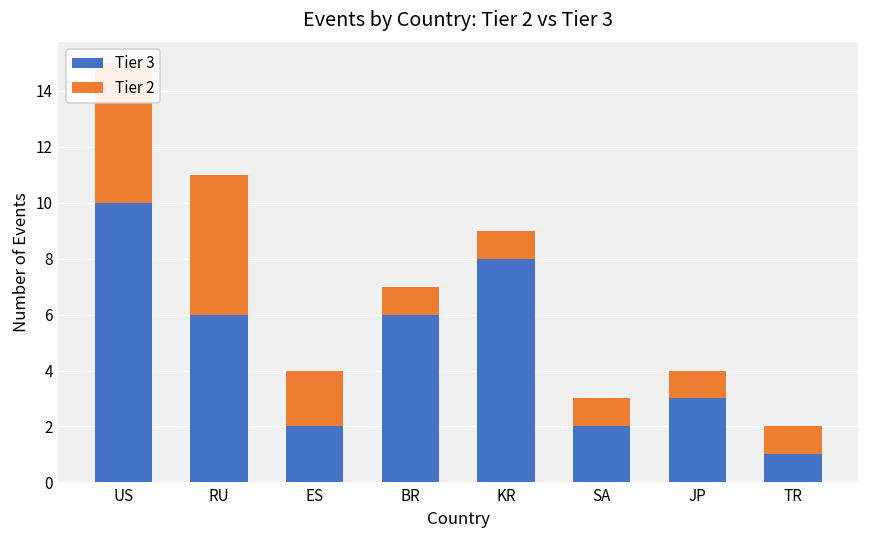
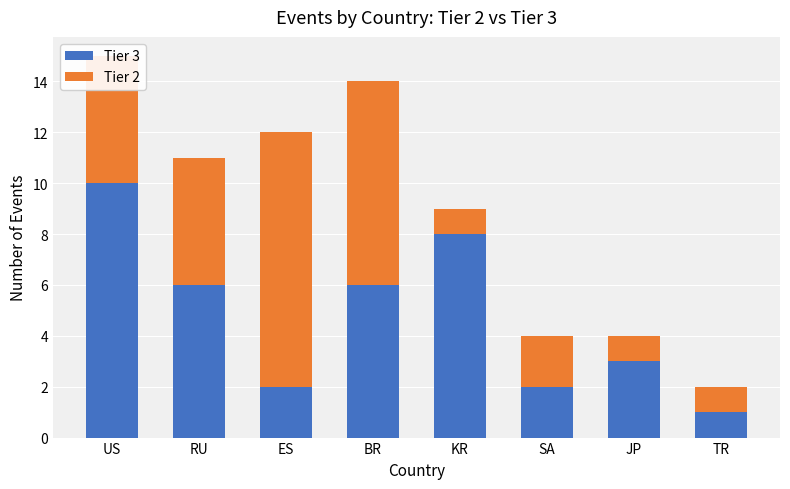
Tier 2, ES: 2 -> 10
Tier 2, BR: 1 -> 8
Tier 2, SA: 1 -> 2
